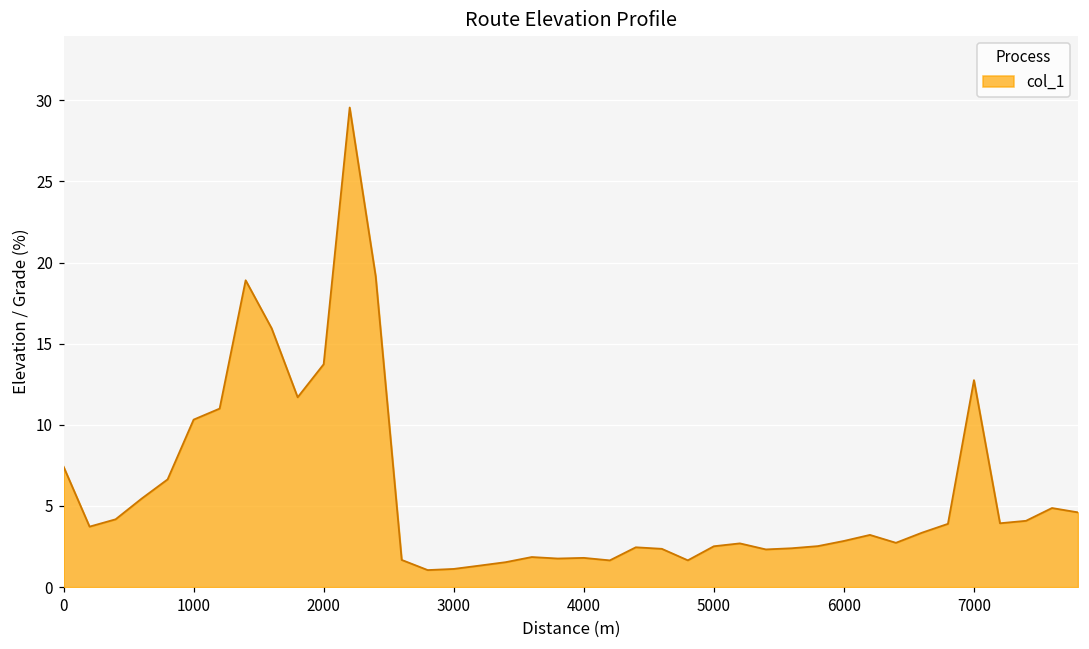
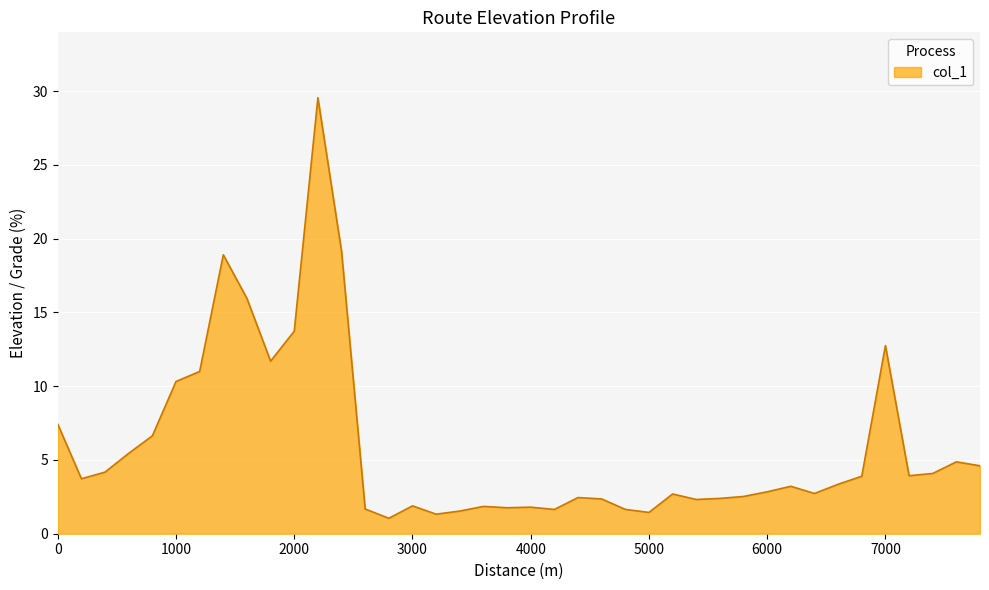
3000: 1.1 -> 1.9
5000: 2.5 -> 1.4
